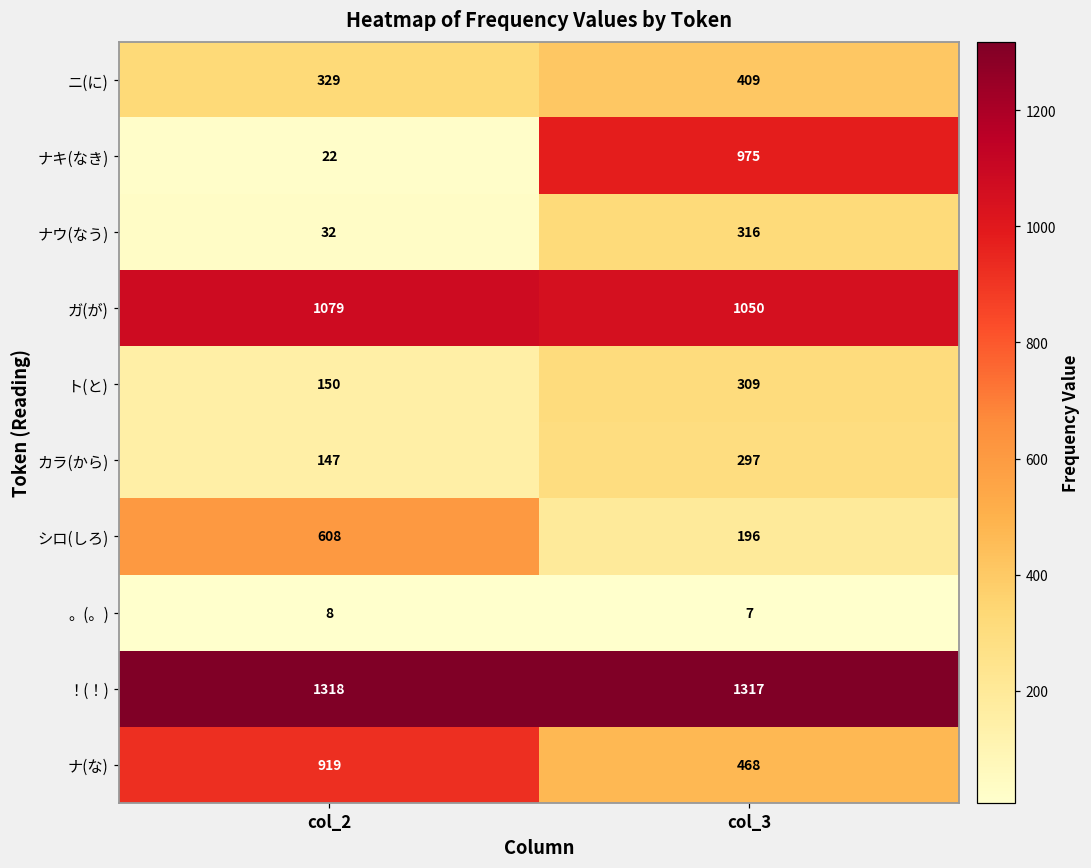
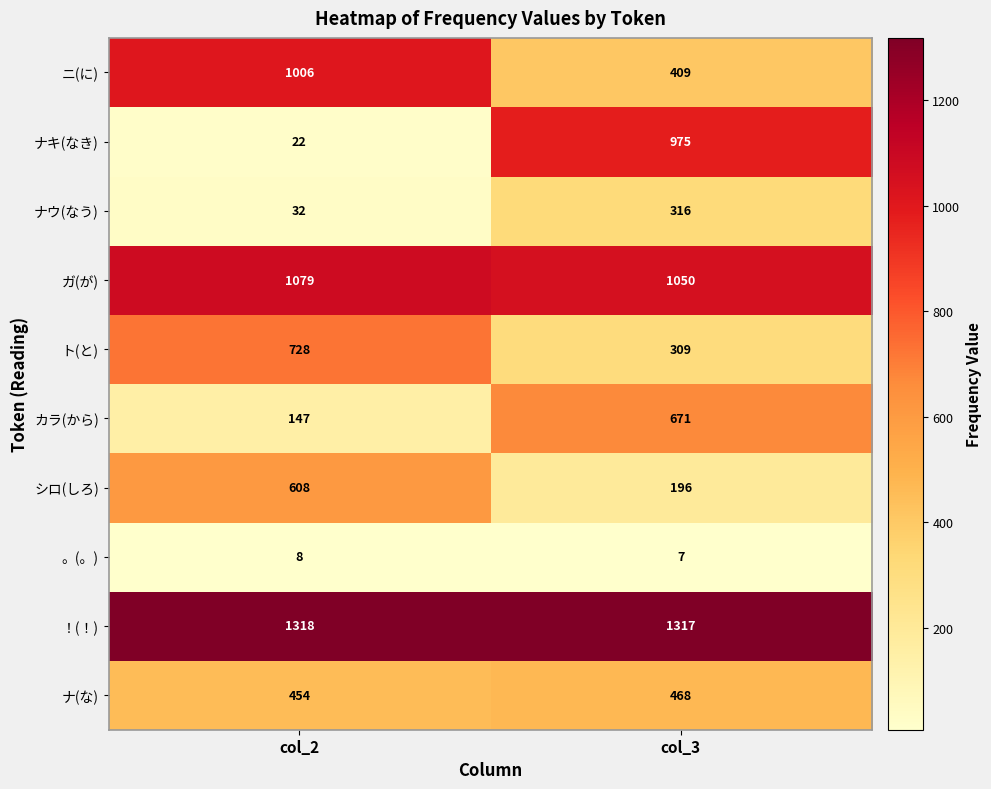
ニ(に), col_2: 329 -> 1006
ト(と), col_2: 150 -> 728
カラ(から), col_3: 297 -> 671
ナ(な), col_2: 919 -> 454
